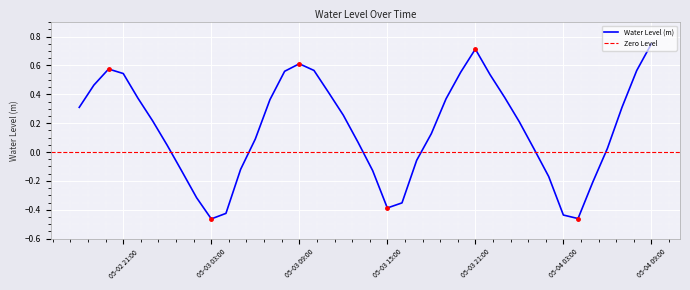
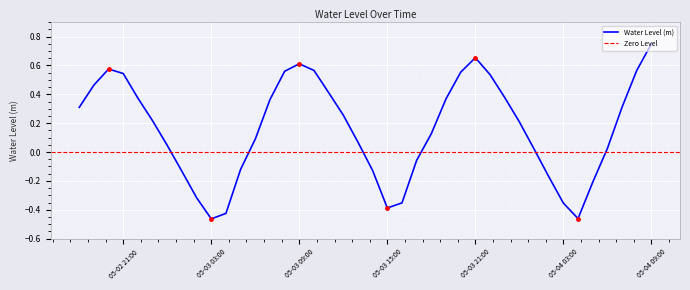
Water Level (m), 05-03 21:00: 0.71 -> 0.65
Water Level (m), 05-04 03:00: -0.44 -> -0.35
